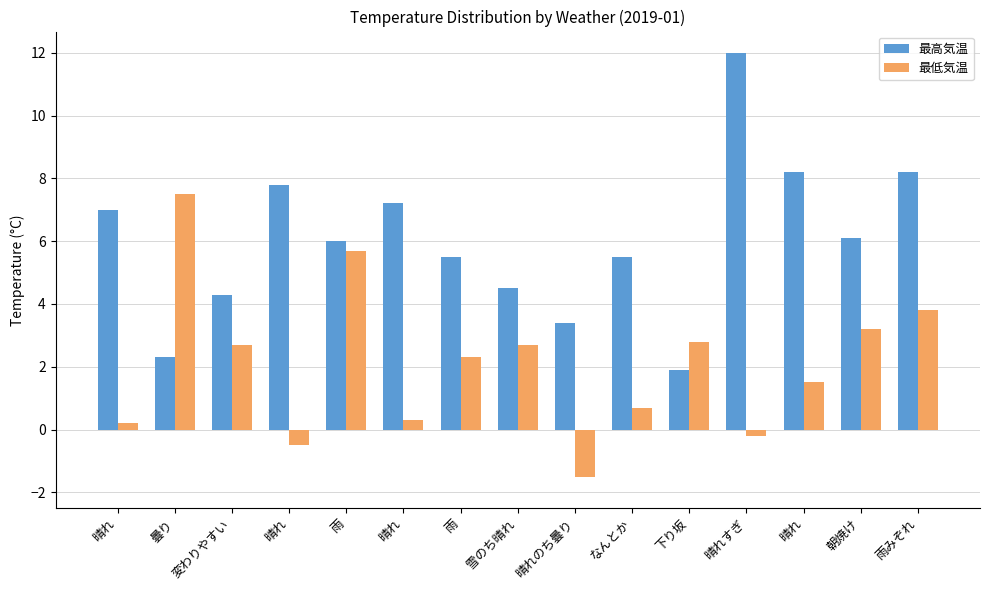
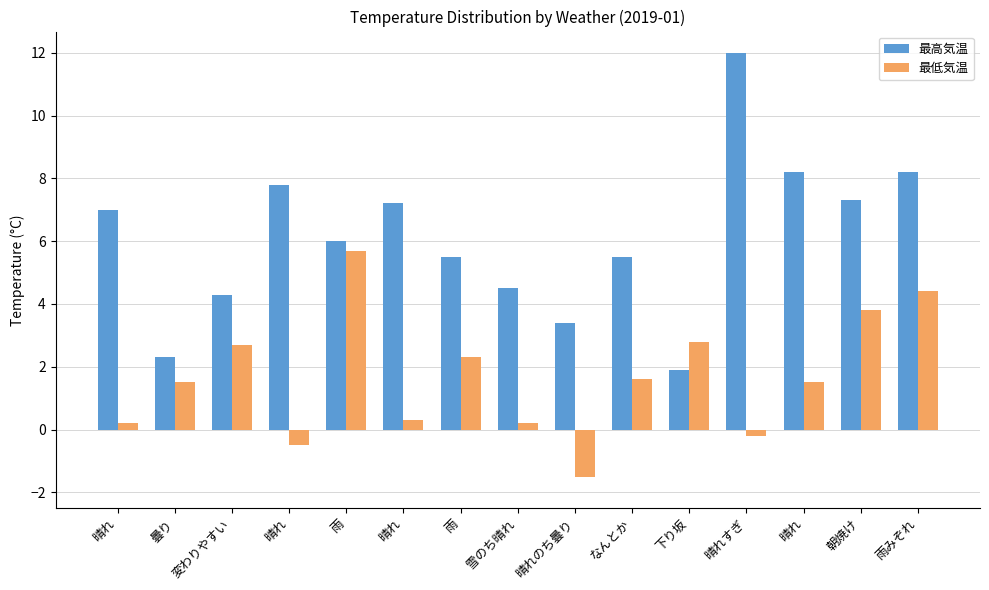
最低気温, 曇り: 7.5 -> 1.5
最低気温, 雪のち晴れ: 2.7 -> 0.2
最低気温, なんとか: 0.7 -> 1.6
最高気温, 朝焼け: 6.1 -> 7.3
最低気温, 朝焼け: 3.2 -> 3.8
最低気温, 雨みぞれ: 3.8 -> 4.4
